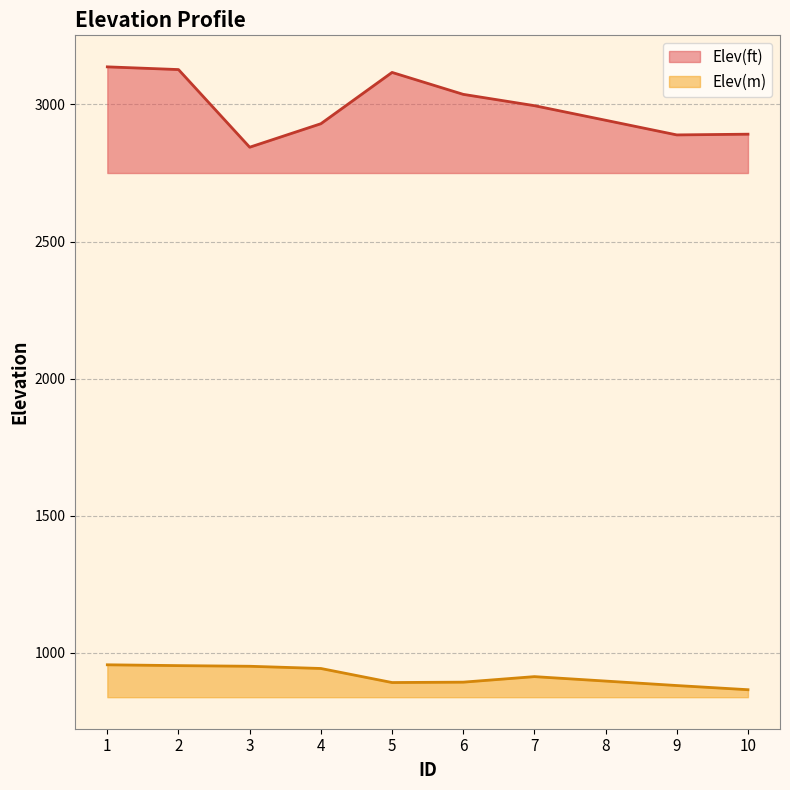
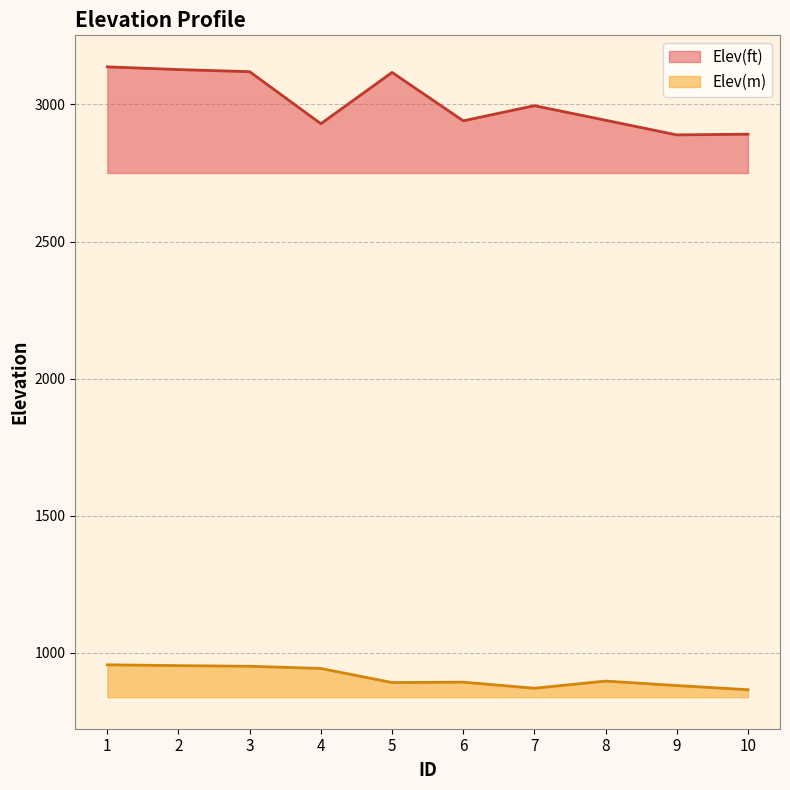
Elev(ft), 3: 2840 -> 3120
Elev(ft), 6: 3040 -> 2940
Elev(m), 7: 910 -> 870
